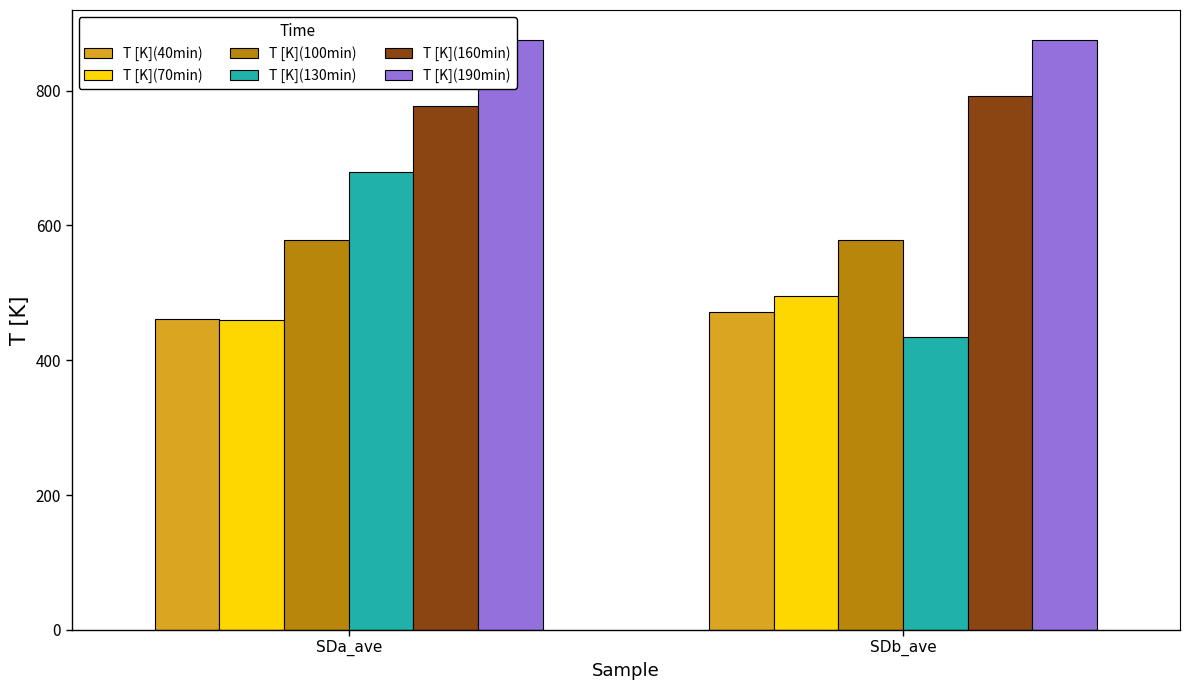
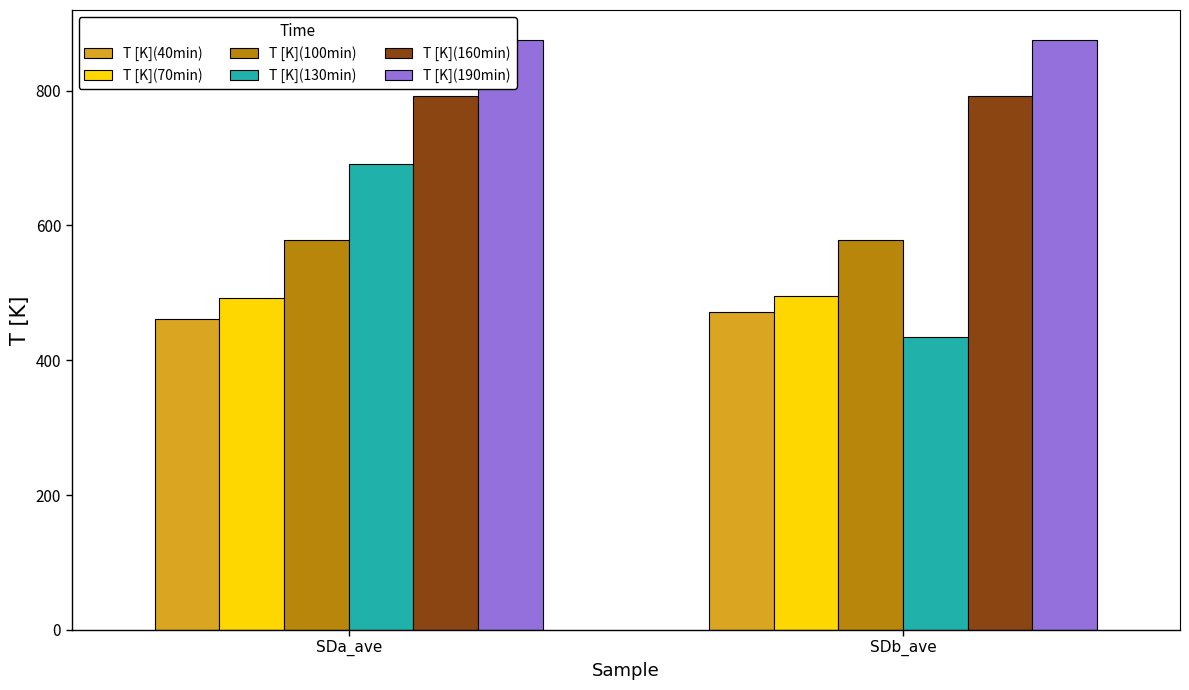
T [K](70min), SDa_ave: 460 -> 490
T [K](130min), SDa_ave: 680 -> 690
T [K](160min), SDa_ave: 780 -> 790
